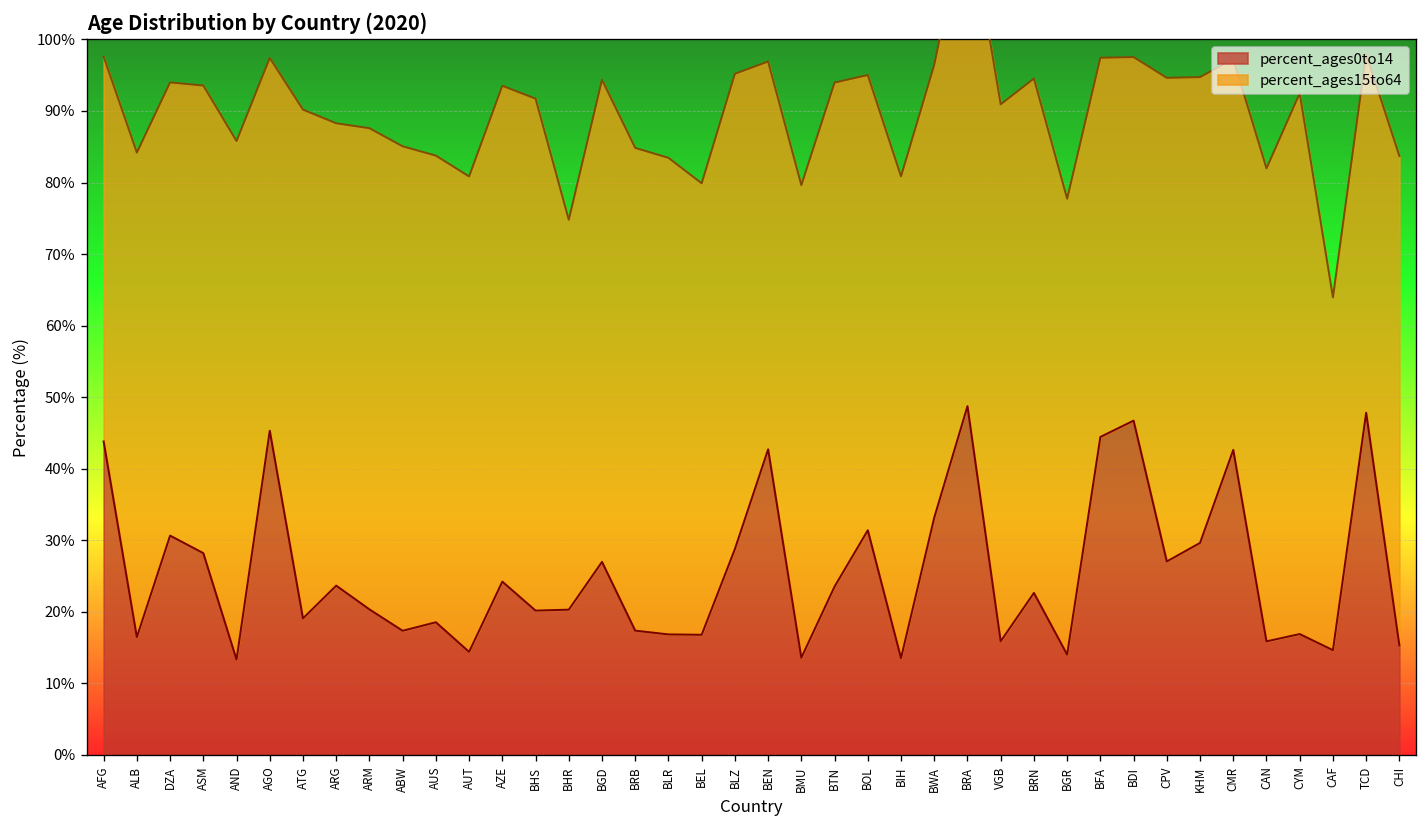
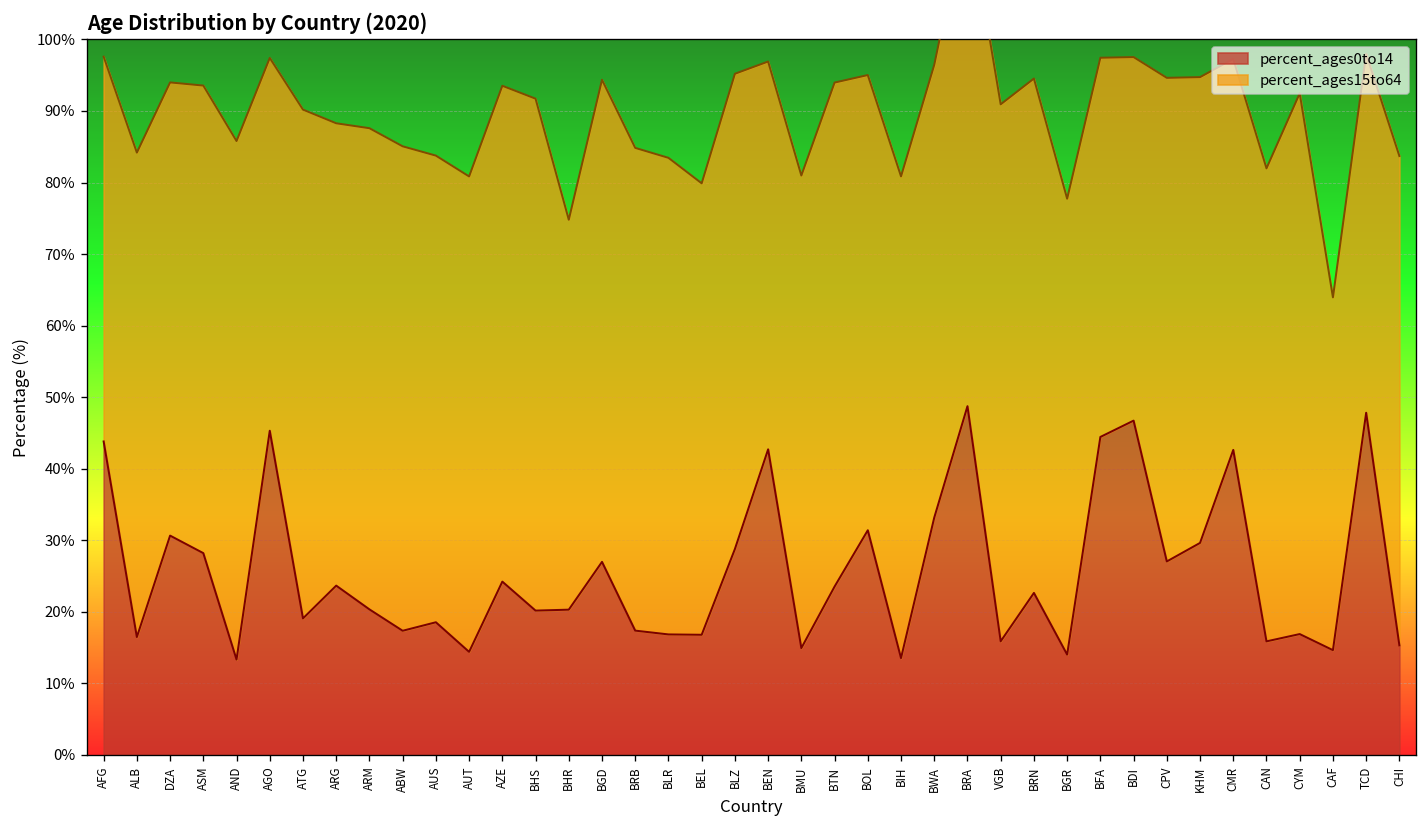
percent_ages0to14, BMU: 14% -> 15%
